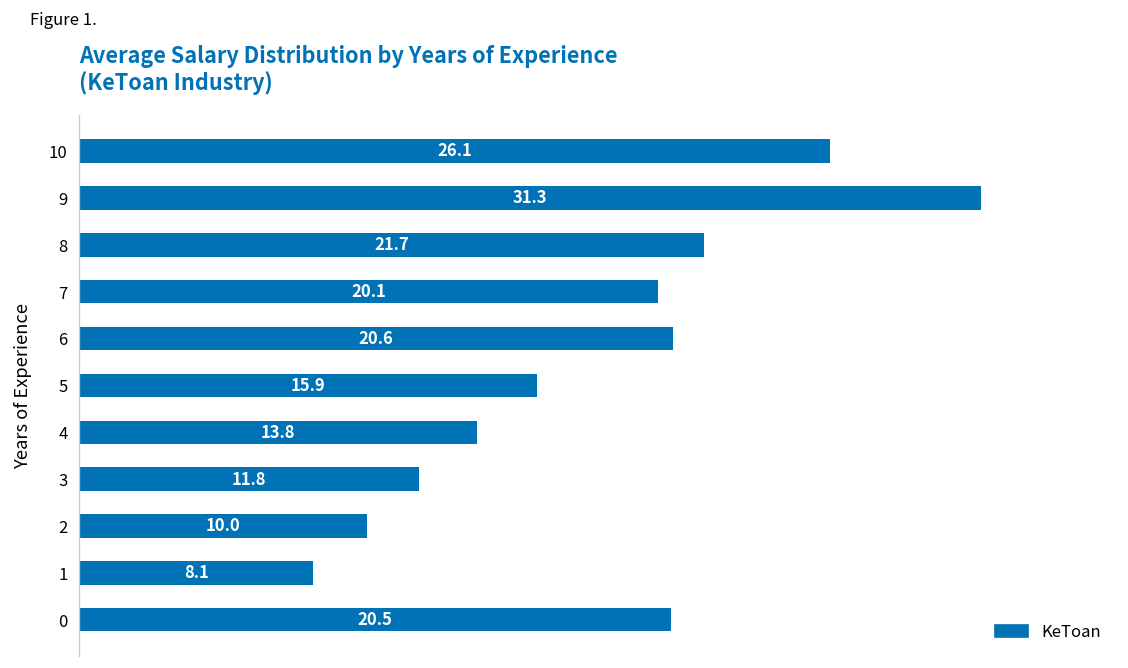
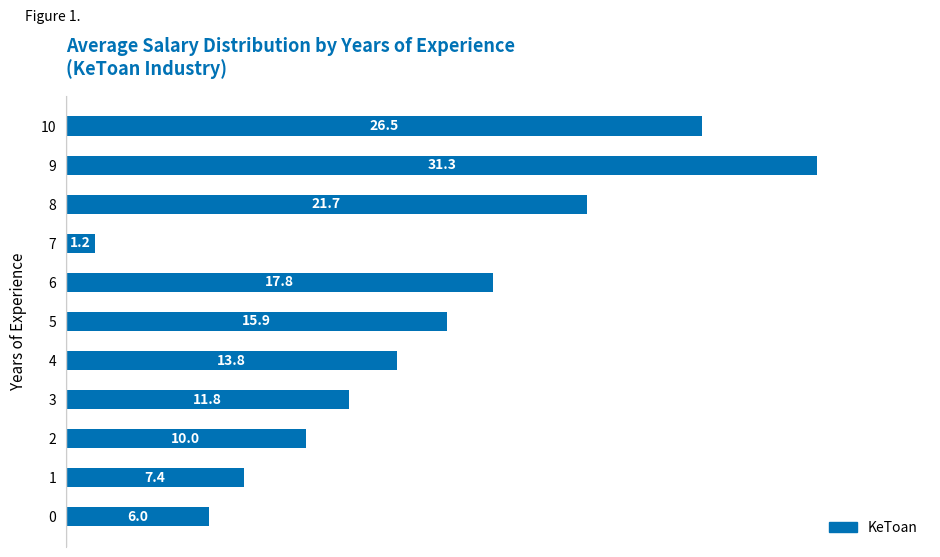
10: 26.1 -> 26.5
7: 20.1 -> 1.2
6: 20.6 -> 17.8
1: 8.1 -> 7.4
0: 20.5 -> 6.0
